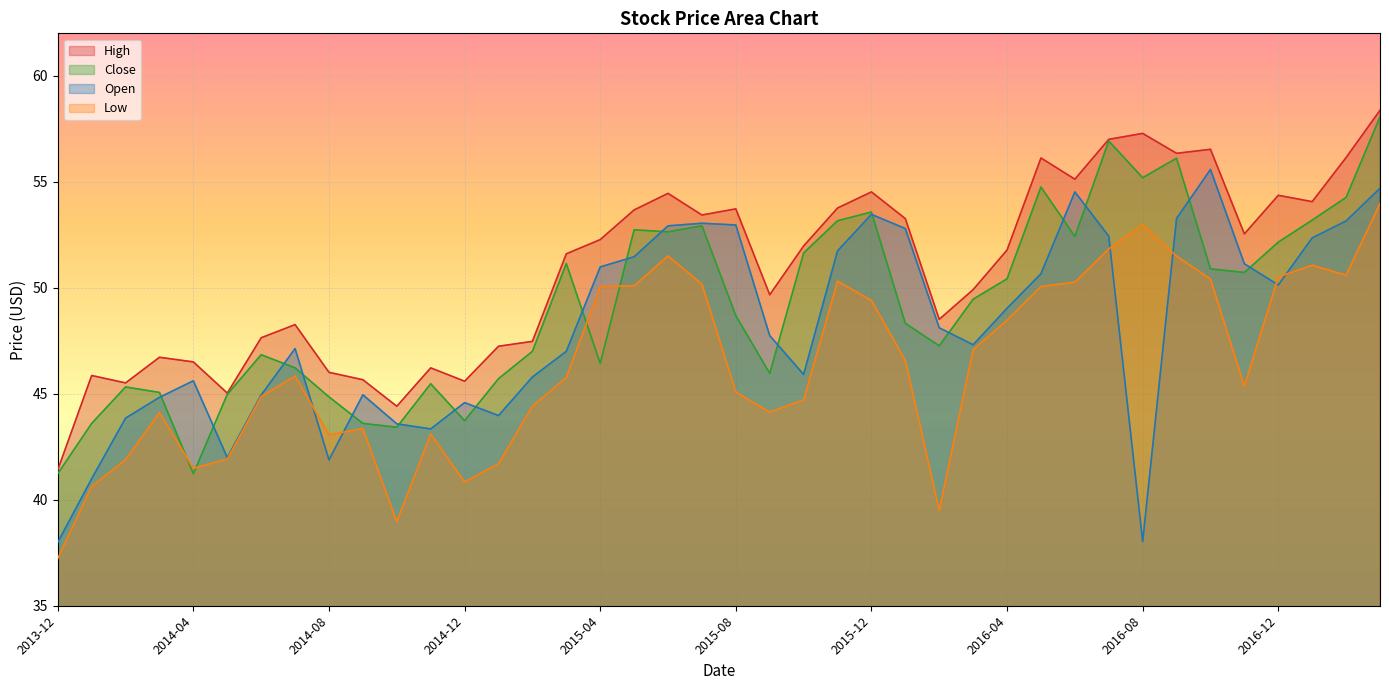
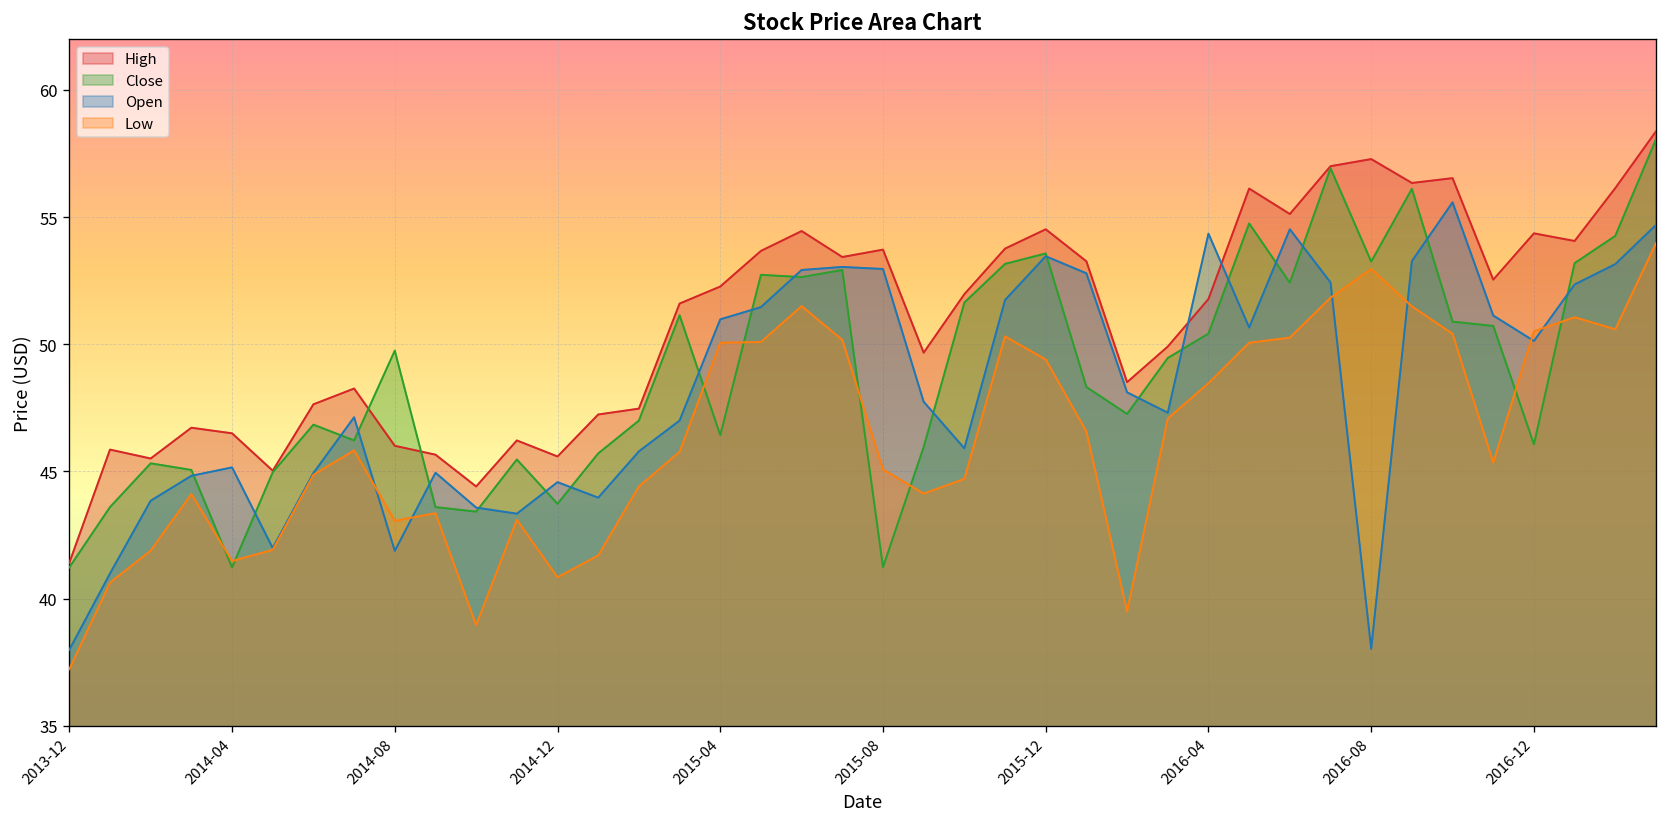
Open, 2014-04: 45.6 -> 45.2
Close, 2014-08: 44.9 -> 49.8
Close, 2015-08: 48.7 -> 41.2
Open, 2016-04: 49.0 -> 54.4
Close, 2016-08: 55.2 -> 53.3
Close, 2016-12: 52.2 -> 46.1
